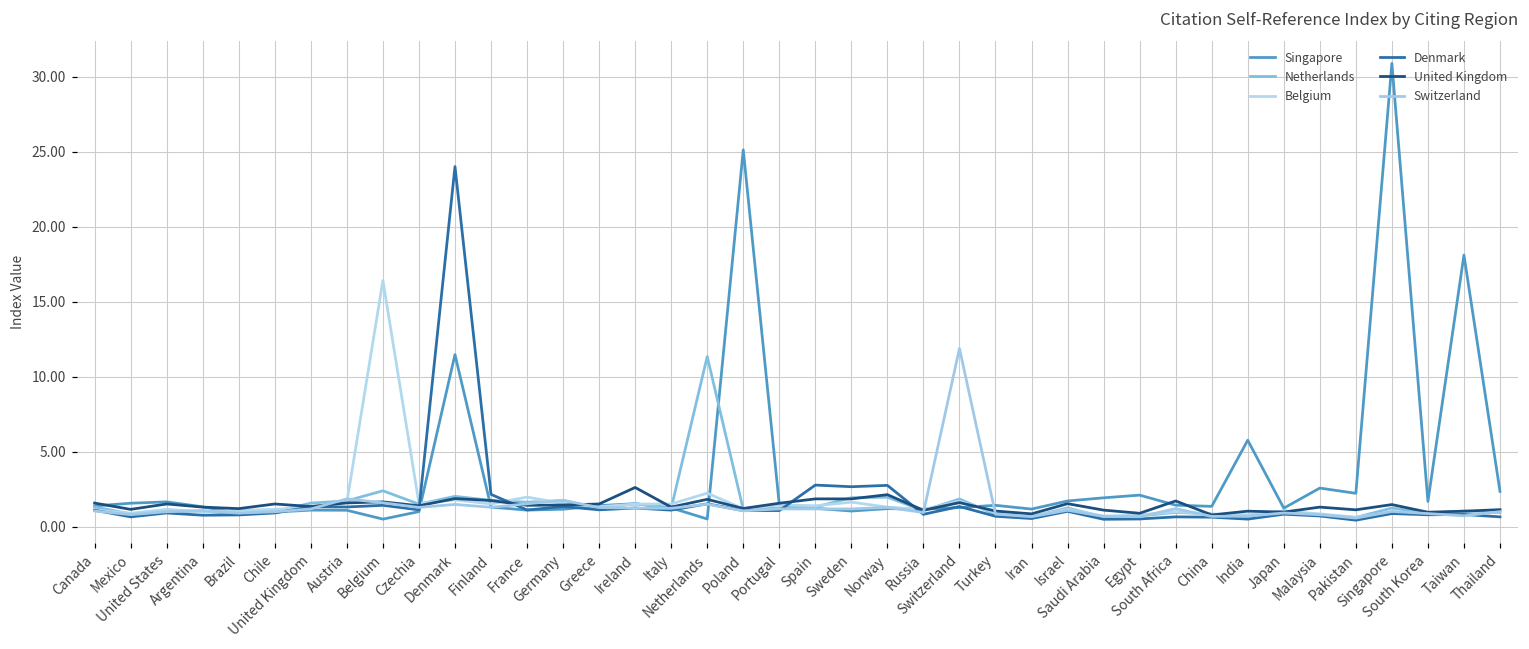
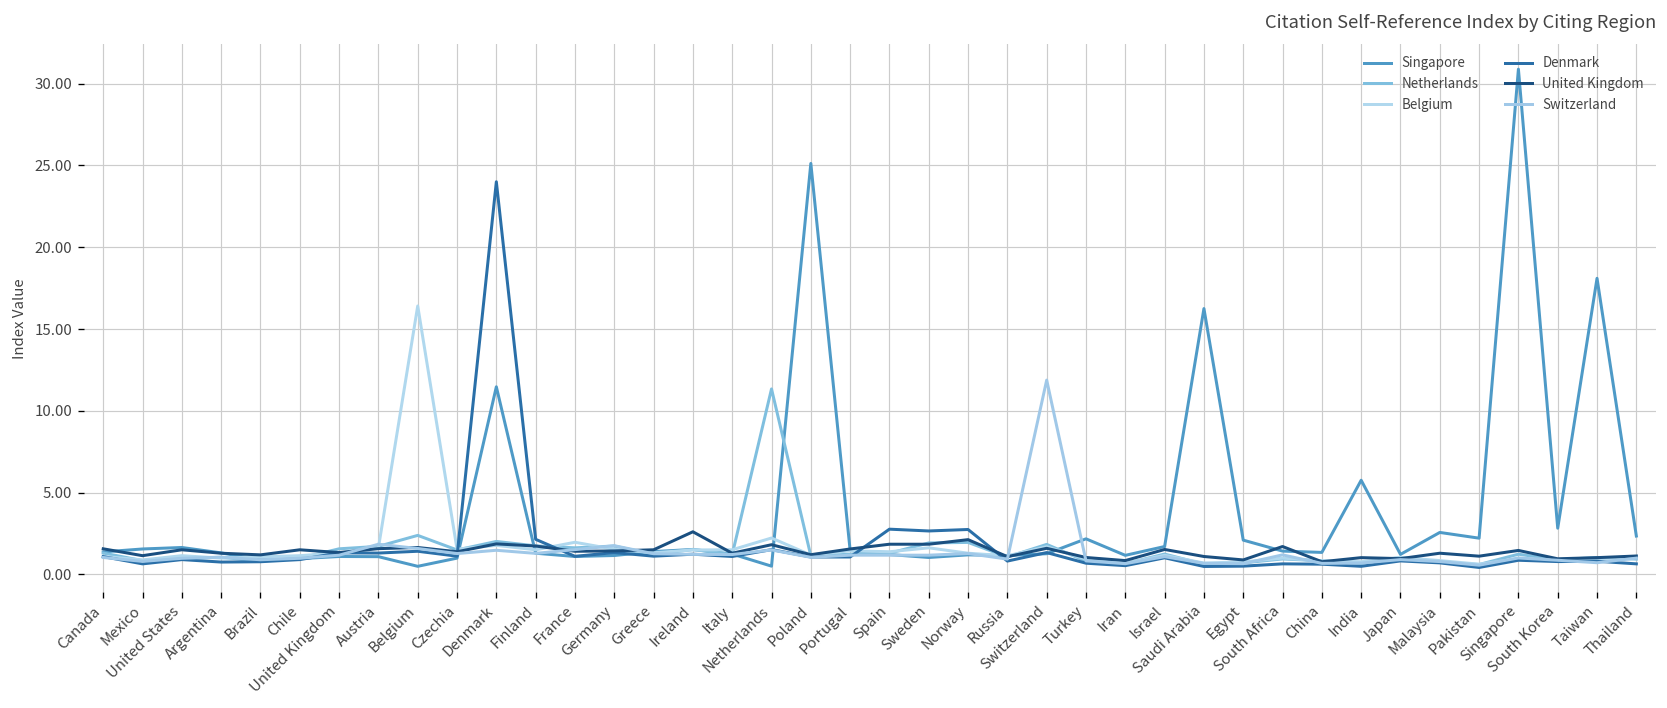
Singapore, Turkey: 1.4 -> 2.2
Singapore, Saudi Arabia: 1.9 -> 16.3
Singapore, South Korea: 1.7 -> 2.8
